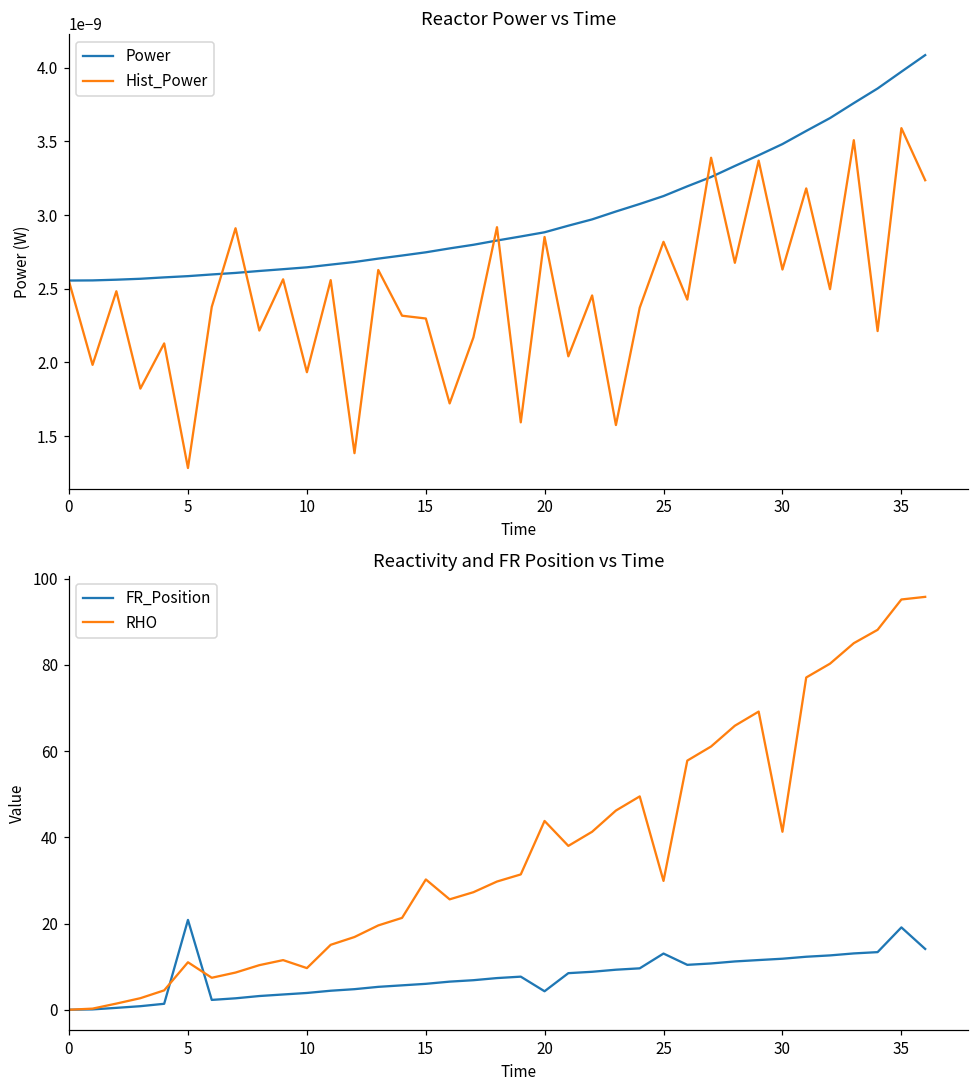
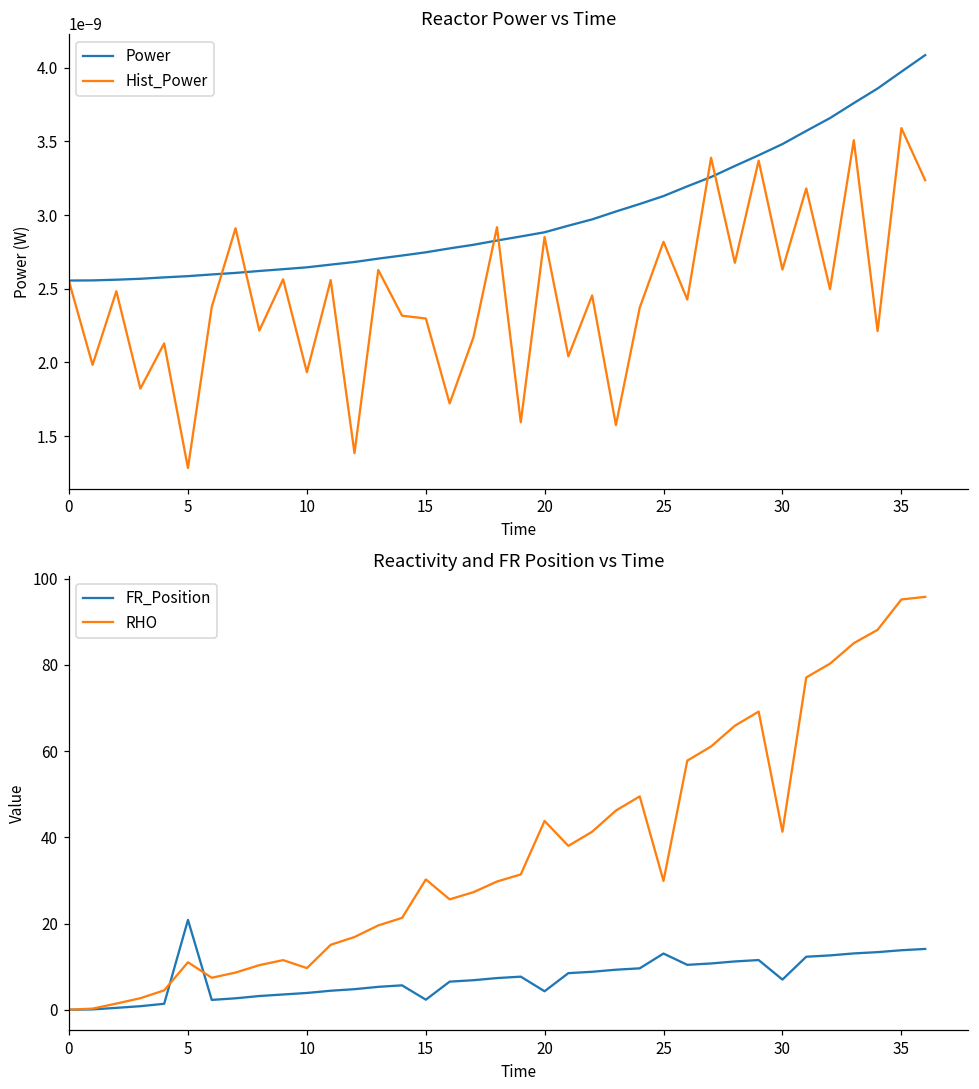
Reactivity and FR Position vs Time, FR_Position, 15: 6 -> 2
Reactivity and FR Position vs Time, FR_Position, 30: 12 -> 7
Reactivity and FR Position vs Time, FR_Position, 35: 19 -> 14
